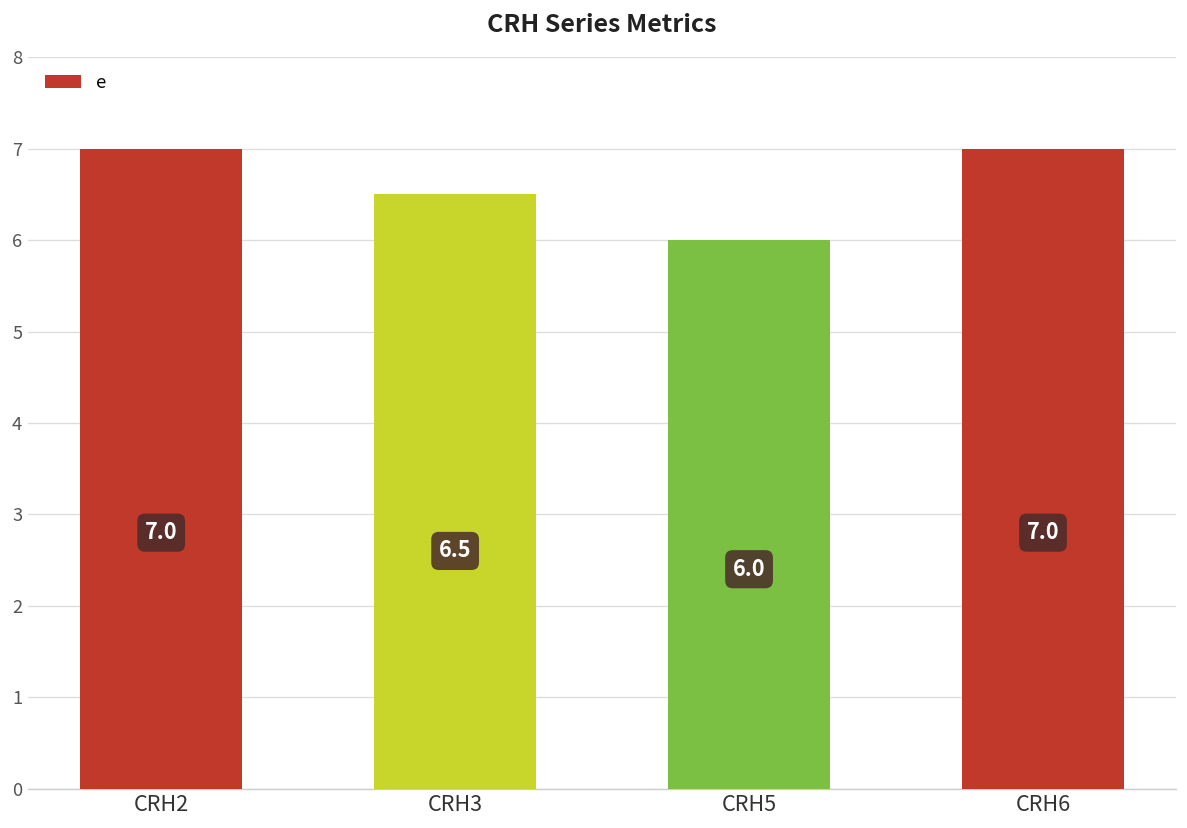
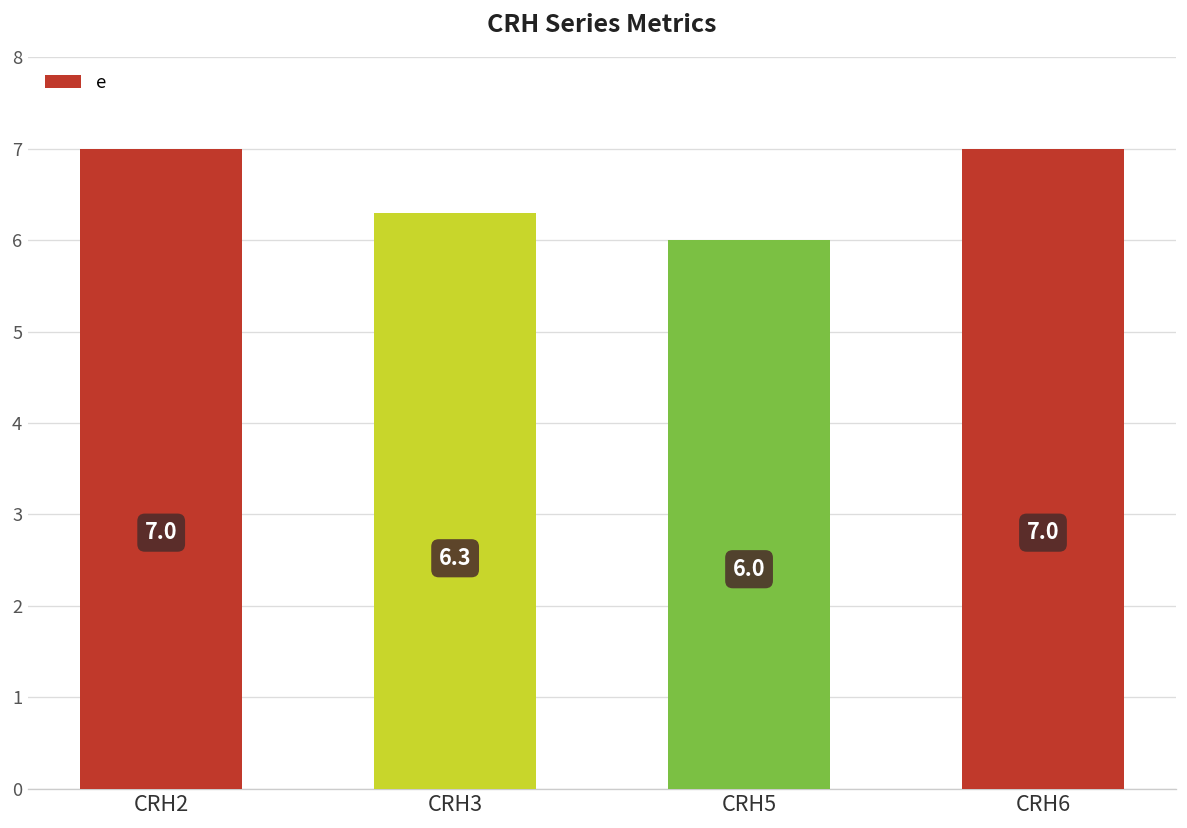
CRH3: 6.5 -> 6.3
